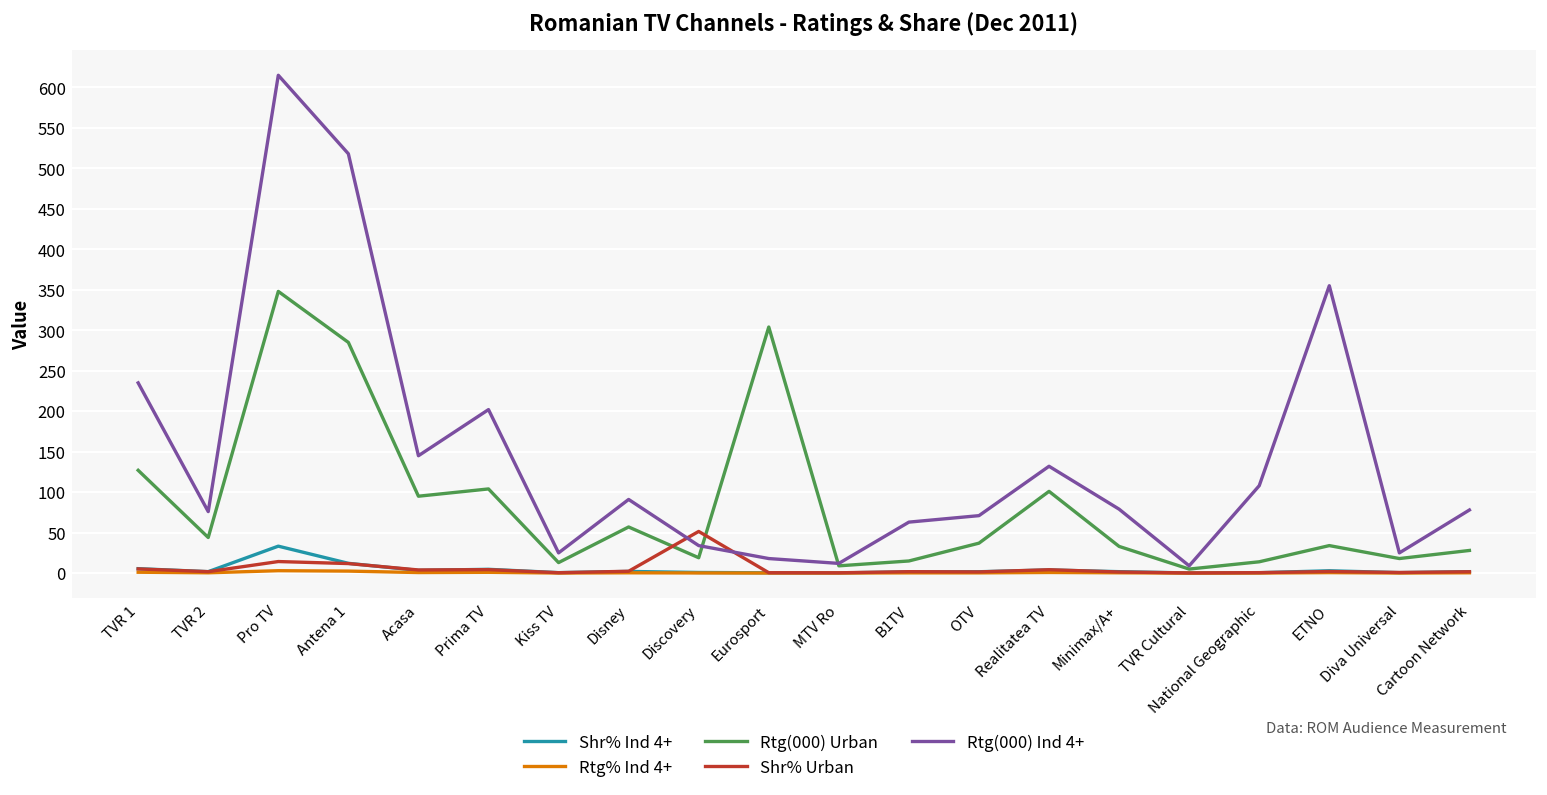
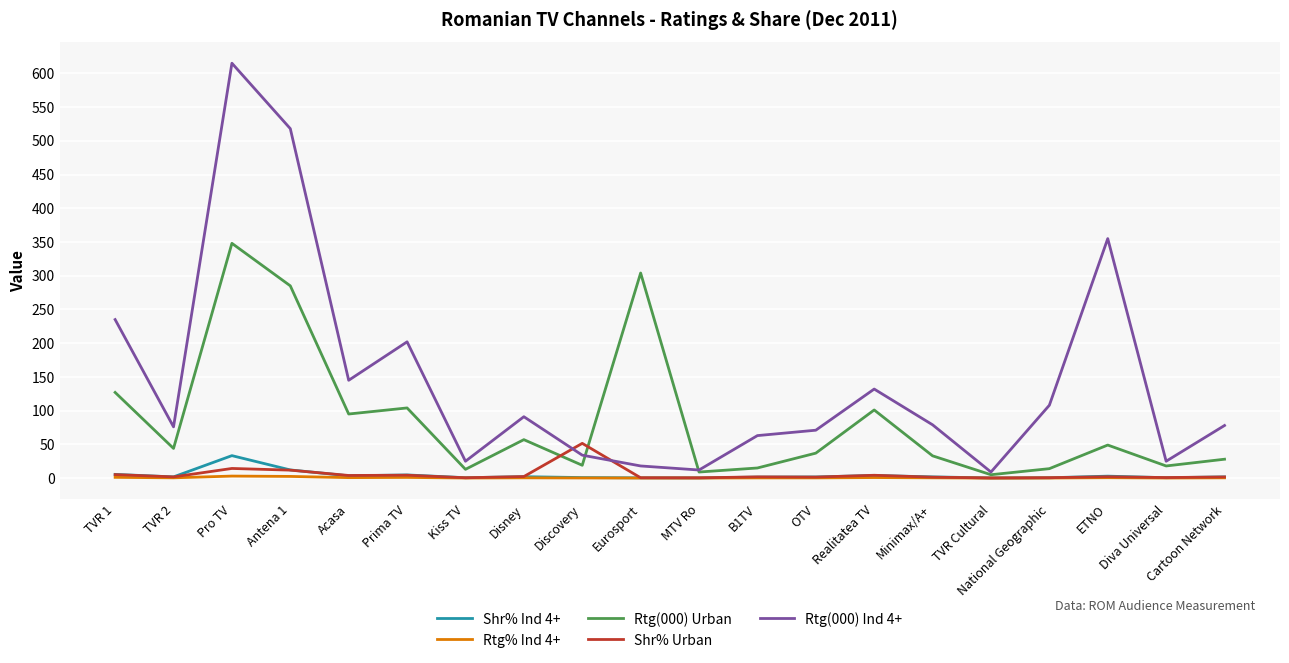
Rtg(000) Urban, ETNO: 30 -> 50
